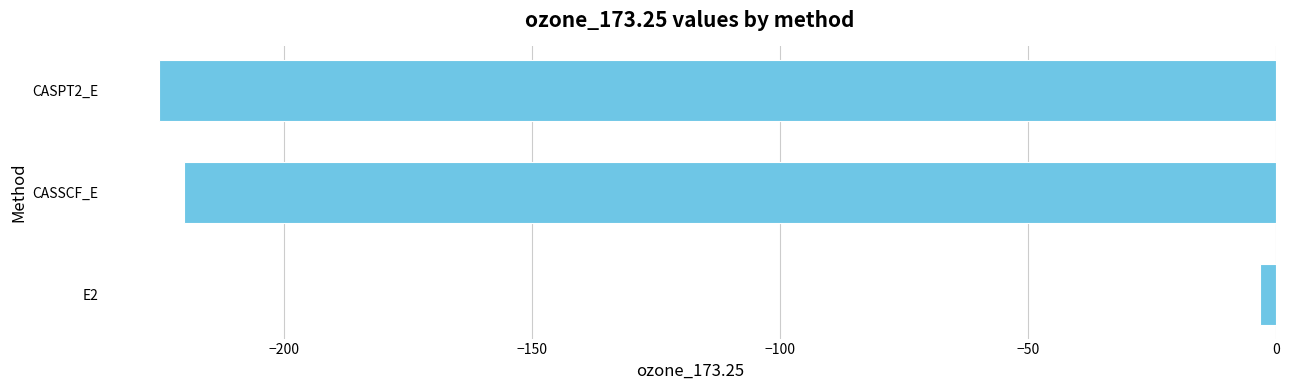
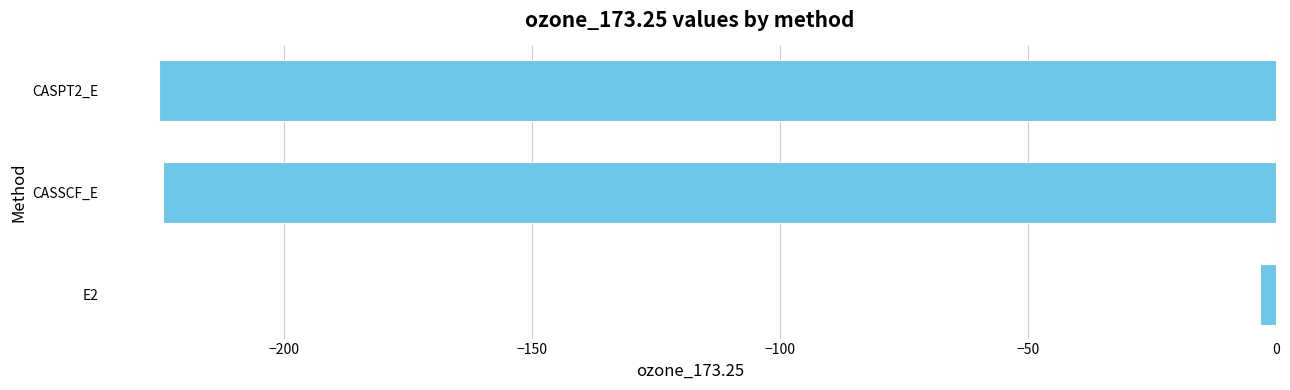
CASSCF_E: -220 -> -224
